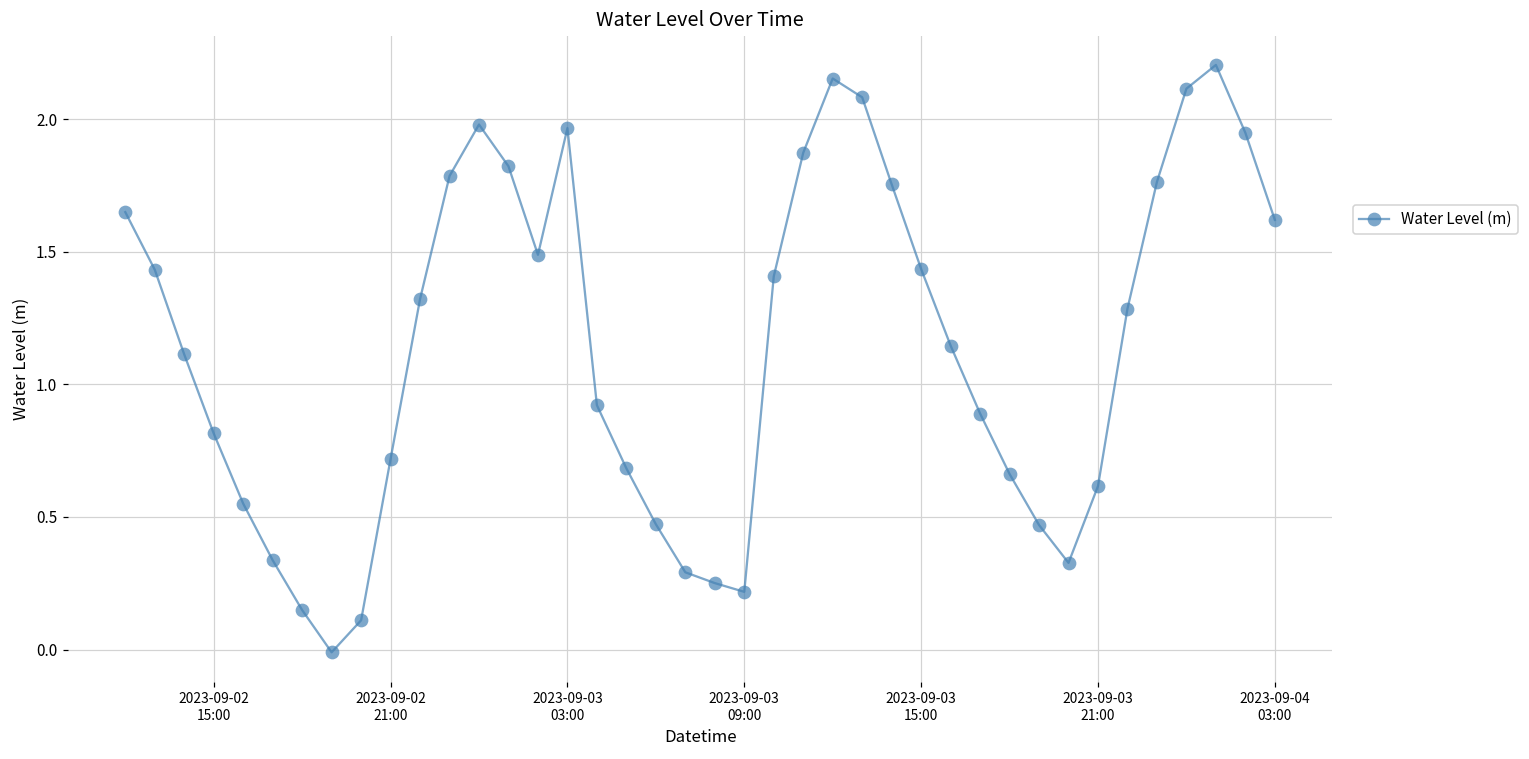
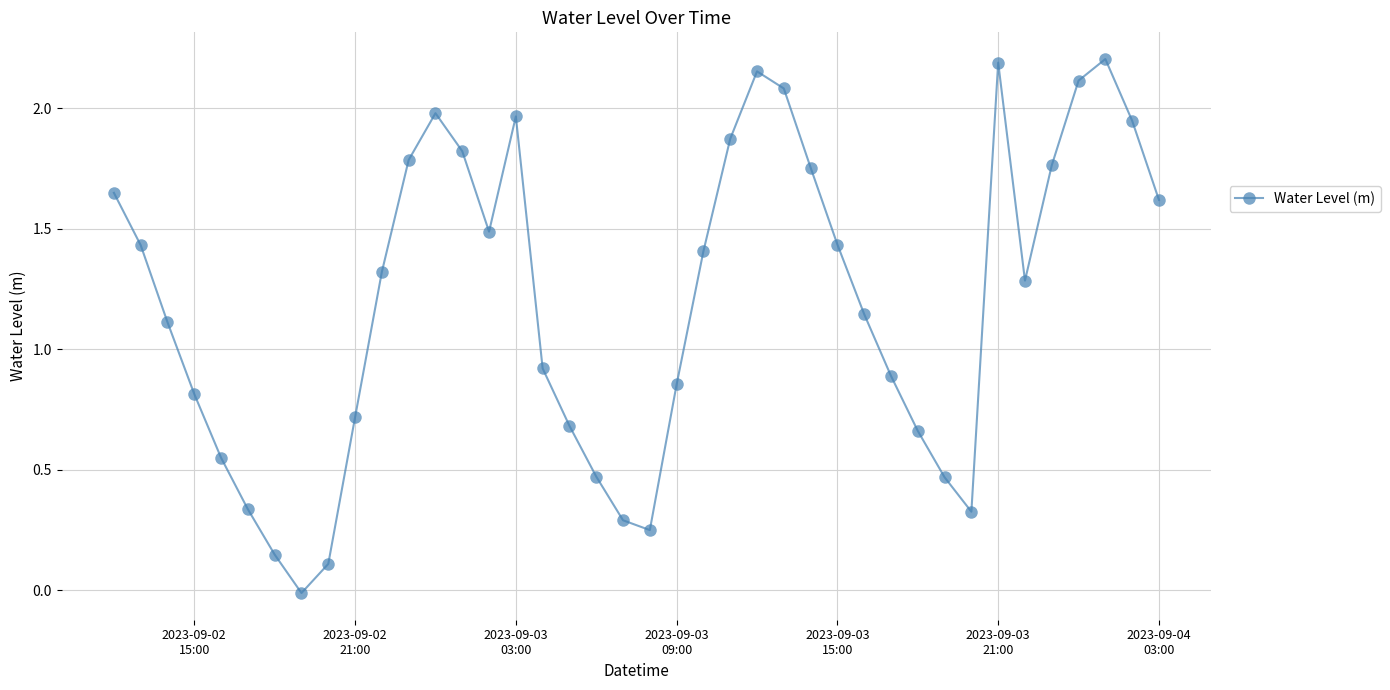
2023-09-03 09:00: 0.22 -> 0.85
2023-09-03 21:00: 0.62 -> 2.19
